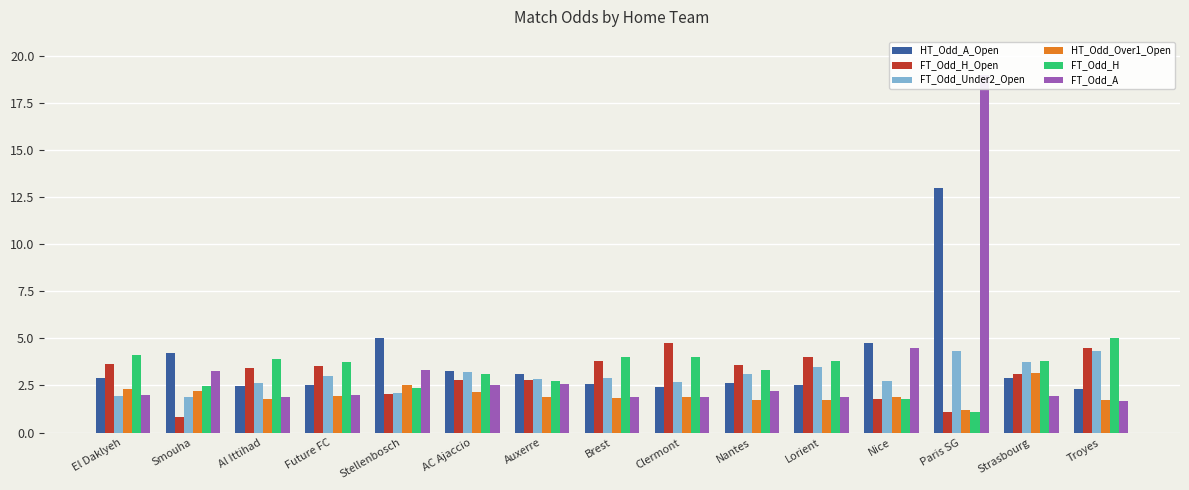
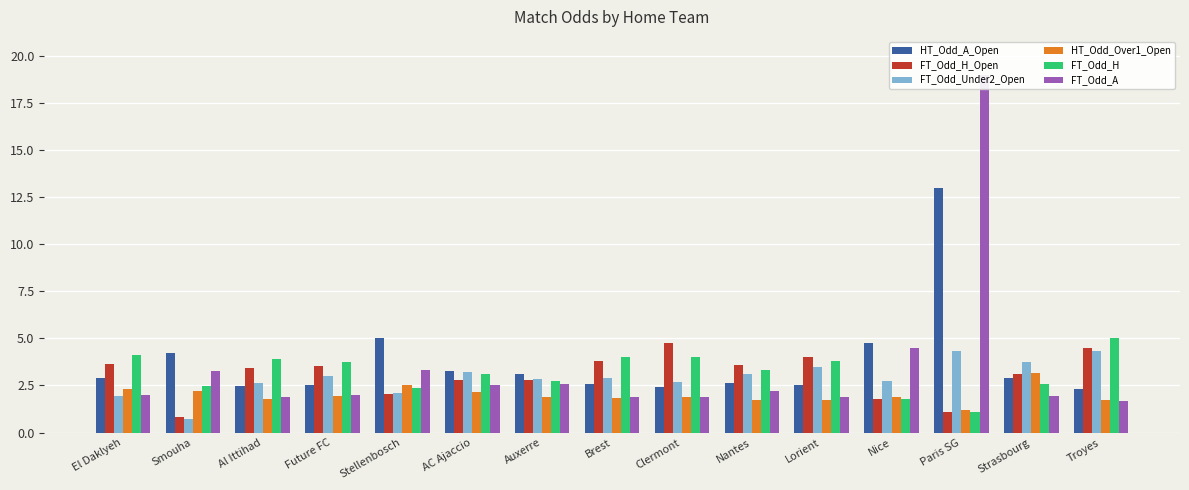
FT_Odd_Under2_Open, Smouha: 1.9 -> 0.7
FT_Odd_H, Strasbourg: 3.8 -> 2.6
